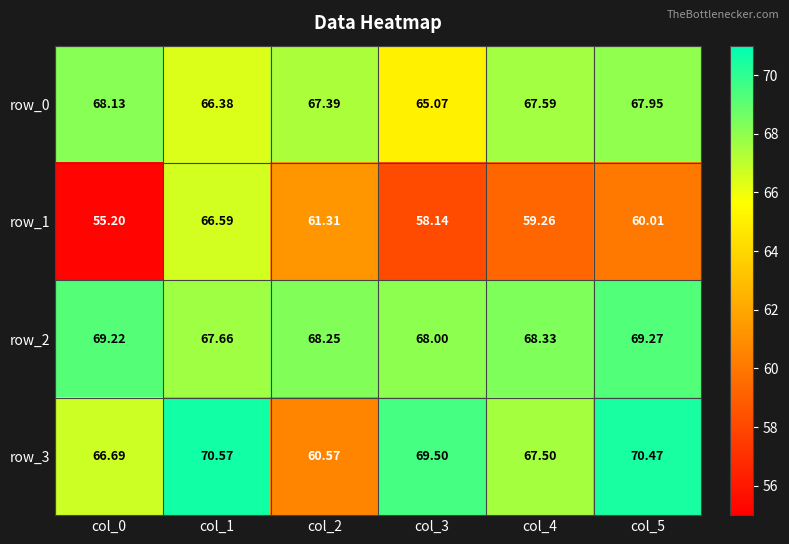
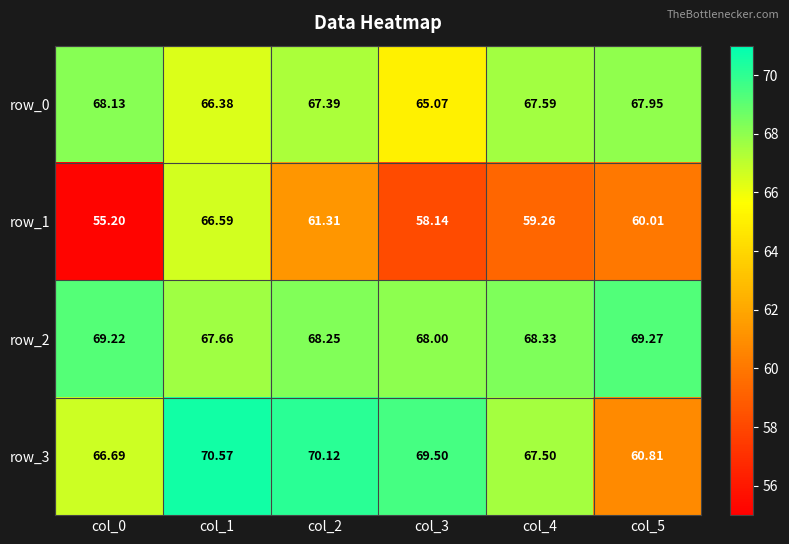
row_3, col_2: 60.57 -> 70.12
row_3, col_5: 70.47 -> 60.81
